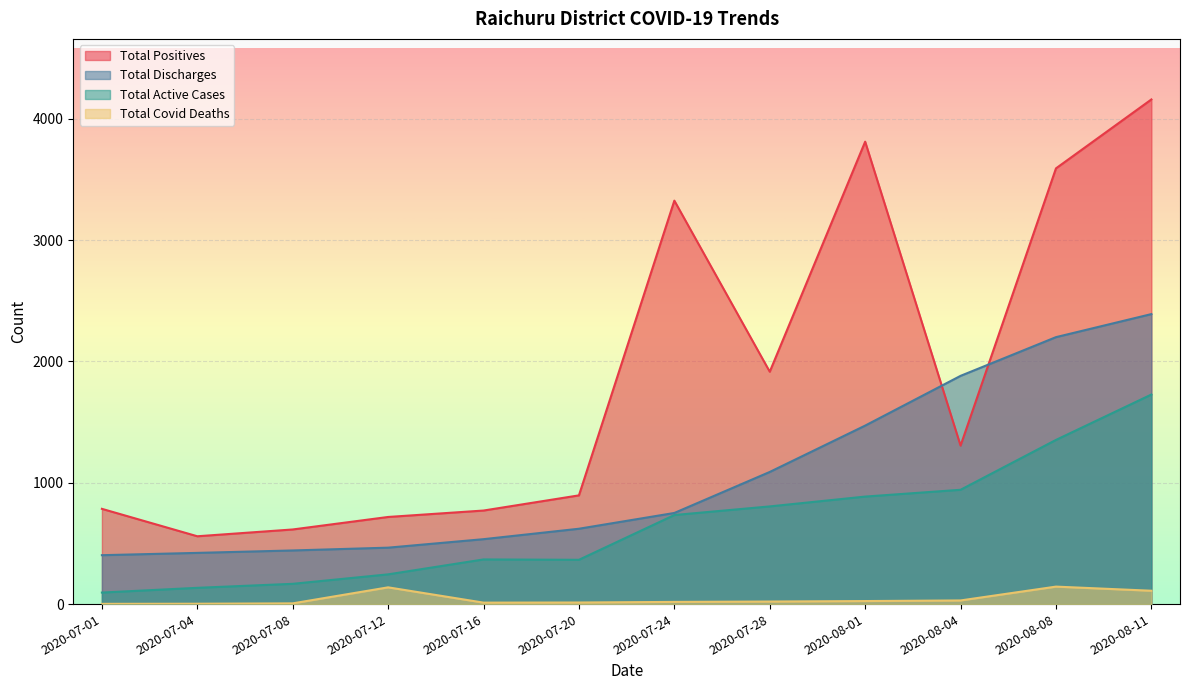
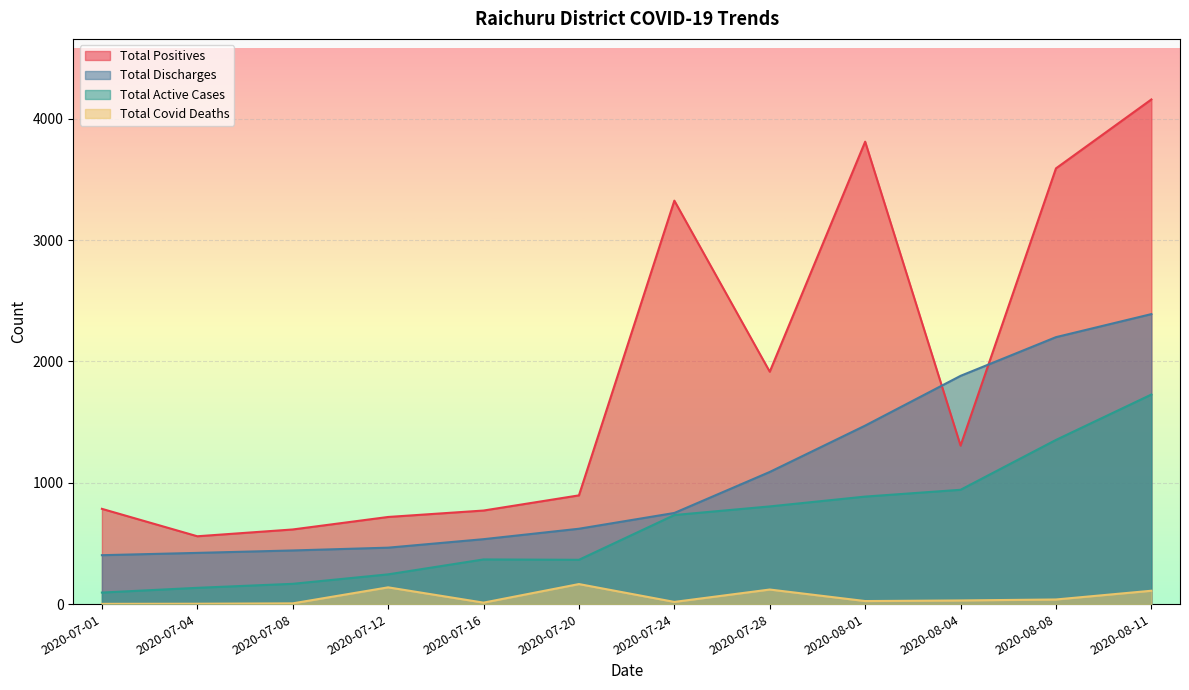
Total Covid Deaths, 2020-07-20: 10 -> 170
Total Covid Deaths, 2020-07-28: 20 -> 120
Total Covid Deaths, 2020-08-08: 140 -> 40
